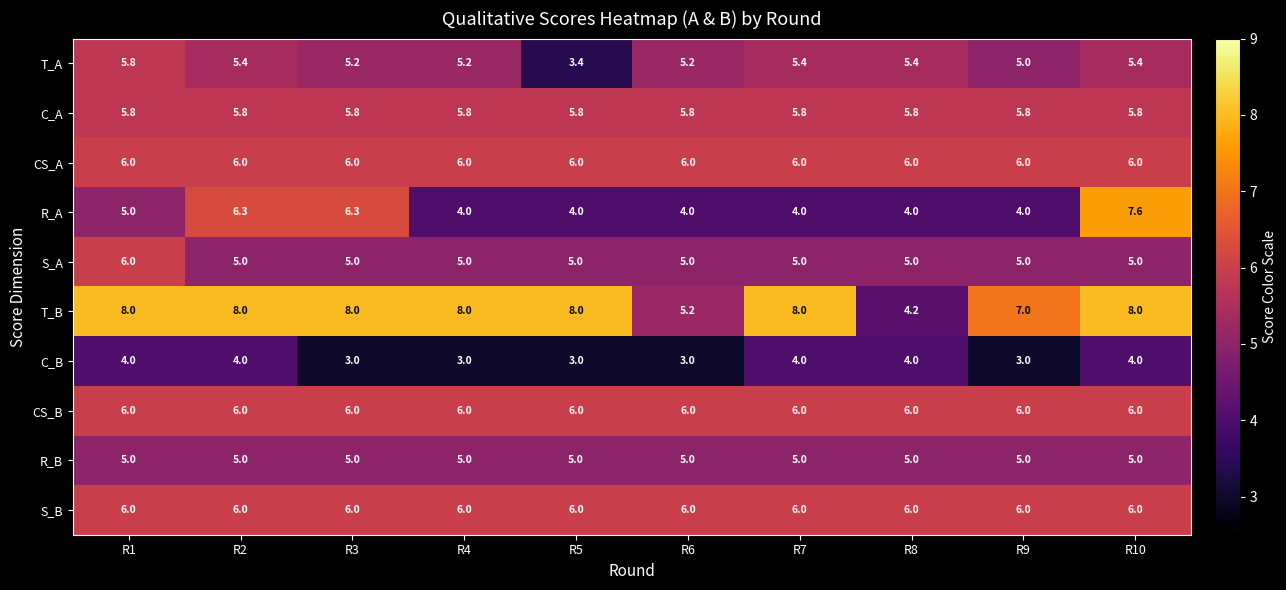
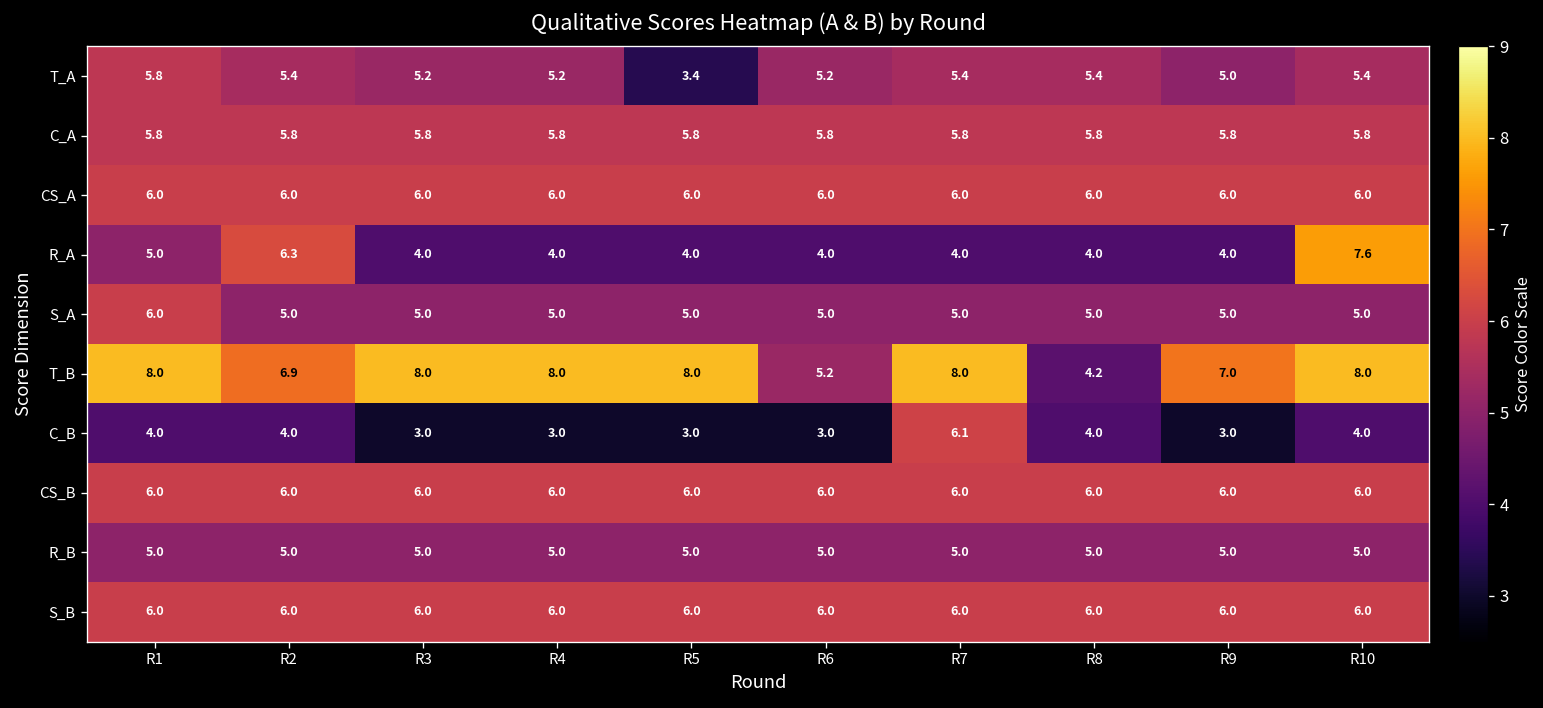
R_A, R3: 6.3 -> 4.0
T_B, R2: 8.0 -> 6.9
C_B, R7: 4.0 -> 6.1
